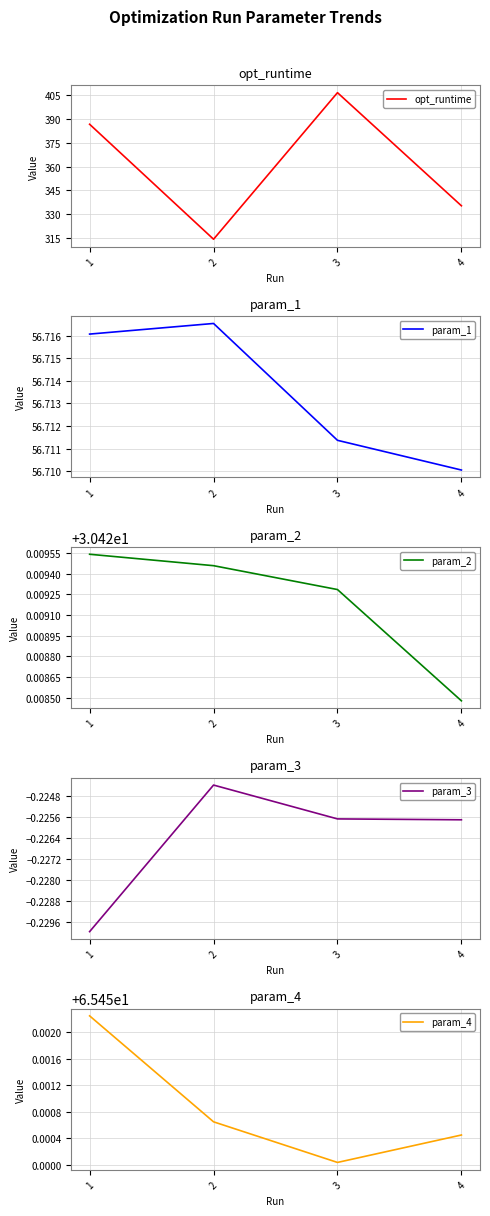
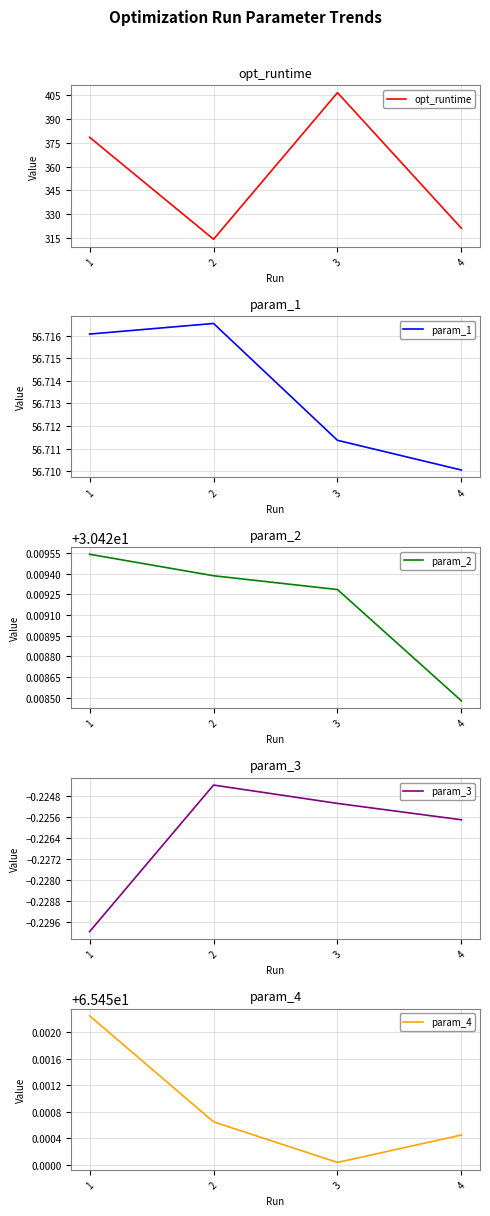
opt_runtime, 1: 387 -> 378
opt_runtime, 4: 335 -> 321
param_2, 2: 30.42946 -> 30.42938
param_3, 3: -0.2257 -> -0.2251
